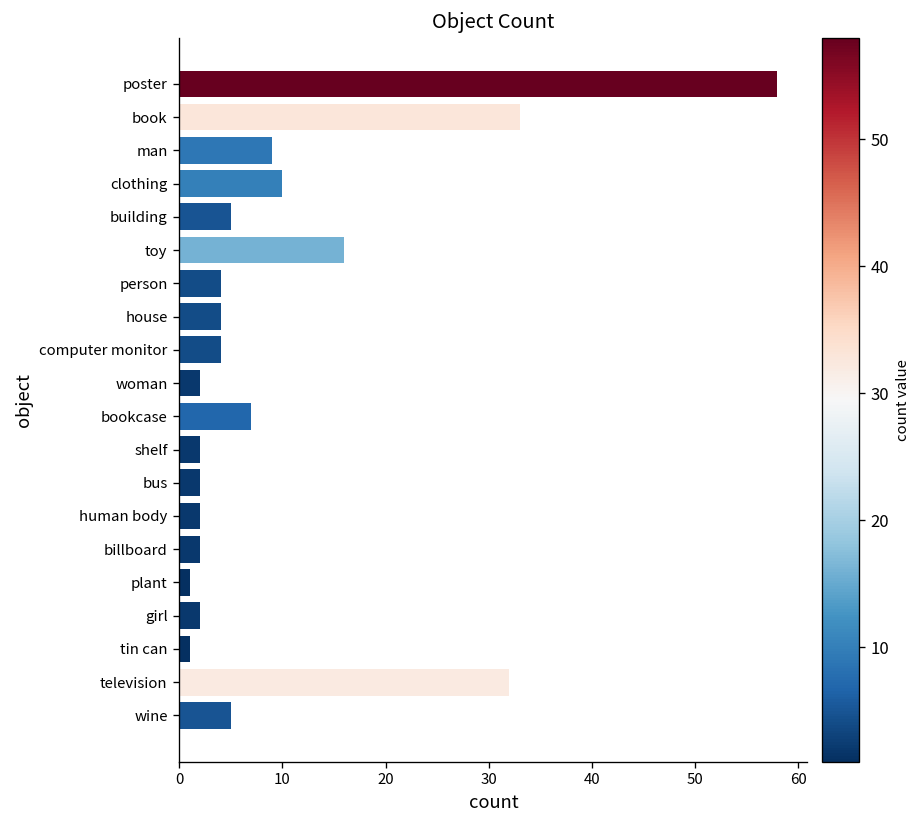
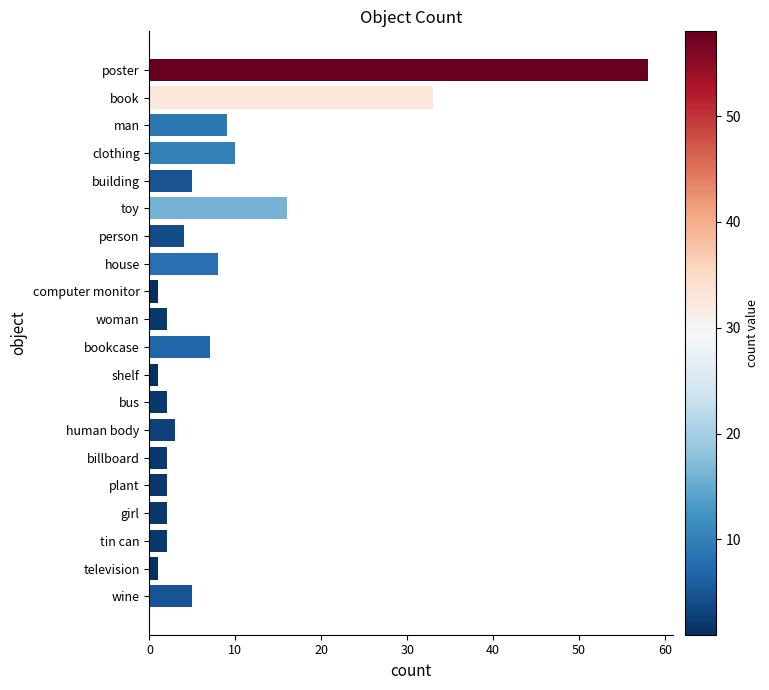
house: 4 -> 8
computer monitor: 4 -> 1
shelf: 2 -> 1
human body: 2 -> 3
plant: 1 -> 2
tin can: 1 -> 2
television: 32 -> 1
